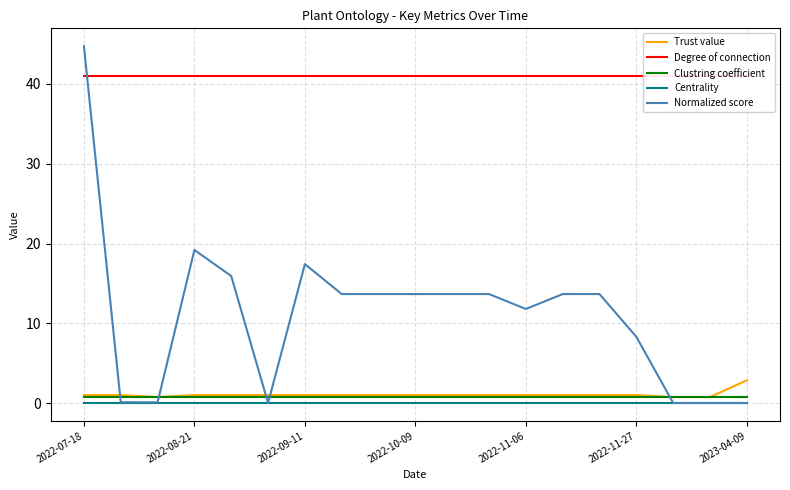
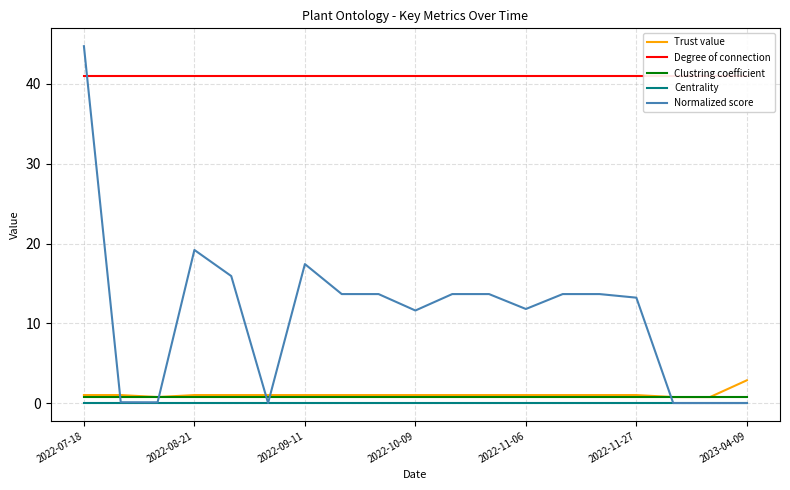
Normalized score, 2022-10-09: 14 -> 12
Normalized score, 2022-11-27: 8 -> 13
